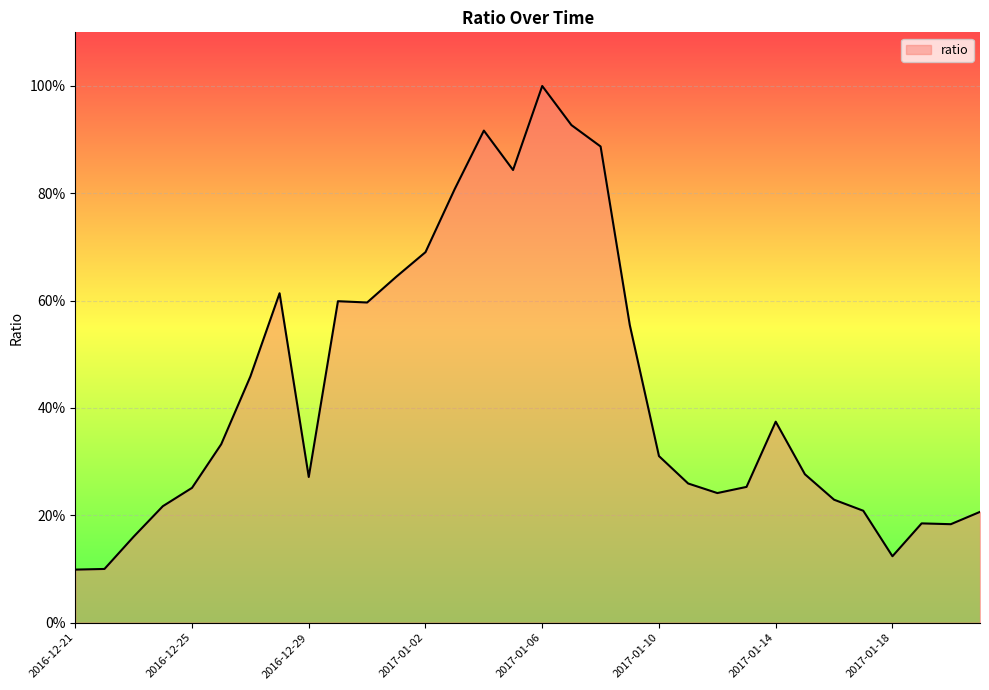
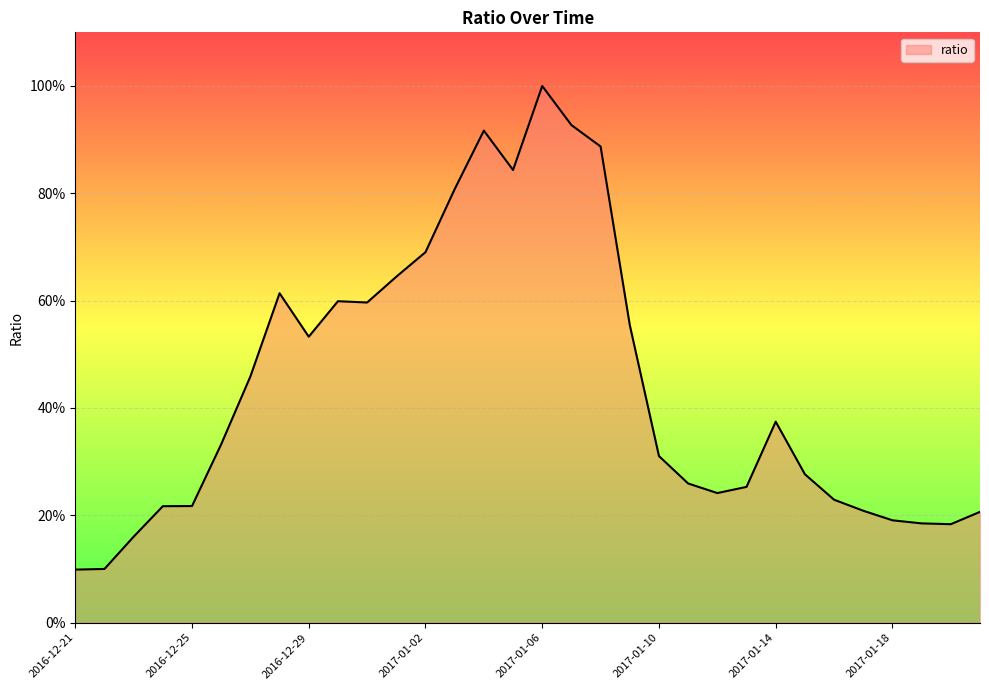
2016-12-25: 25% -> 22%
2016-12-29: 27% -> 53%
2017-01-18: 12% -> 19%
